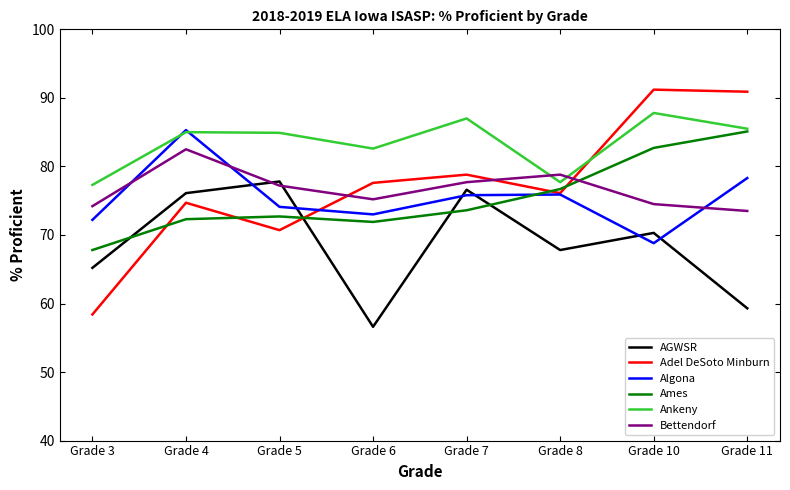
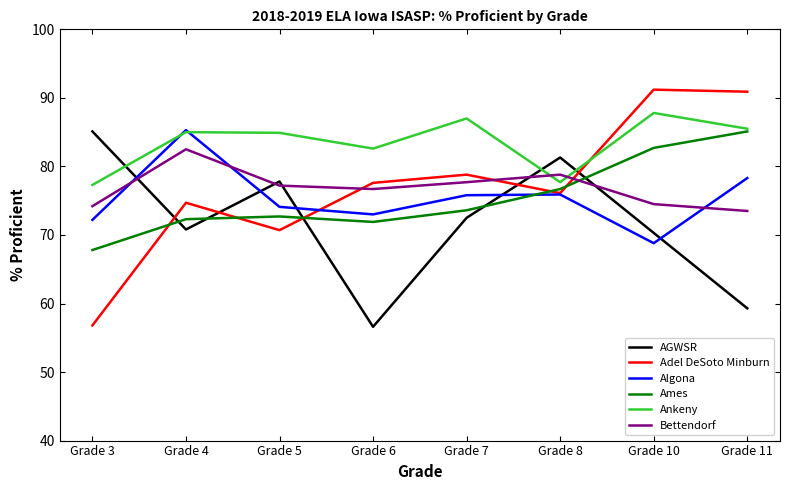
AGWSR, Grade 3: 65 -> 85
Adel DeSoto Minburn, Grade 3: 58 -> 57
AGWSR, Grade 4: 76 -> 71
Bettendorf, Grade 6: 75 -> 77
AGWSR, Grade 7: 77 -> 73
AGWSR, Grade 8: 68 -> 81
